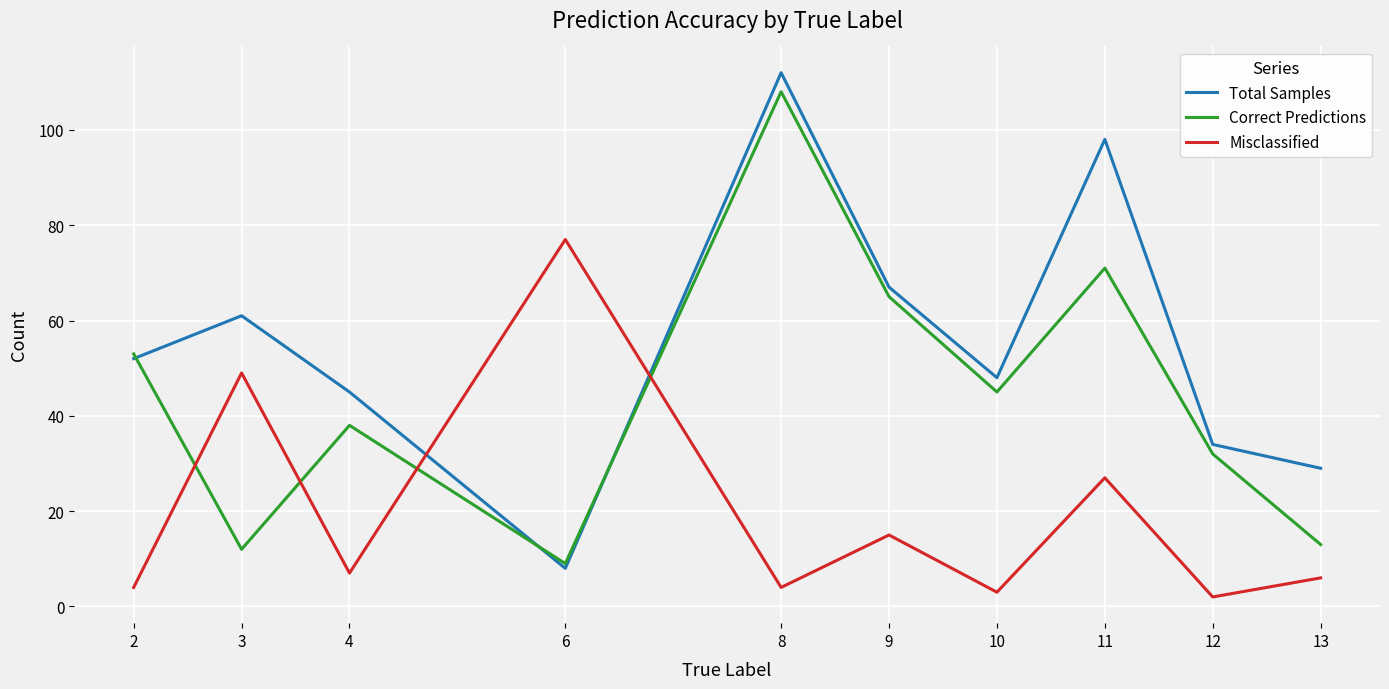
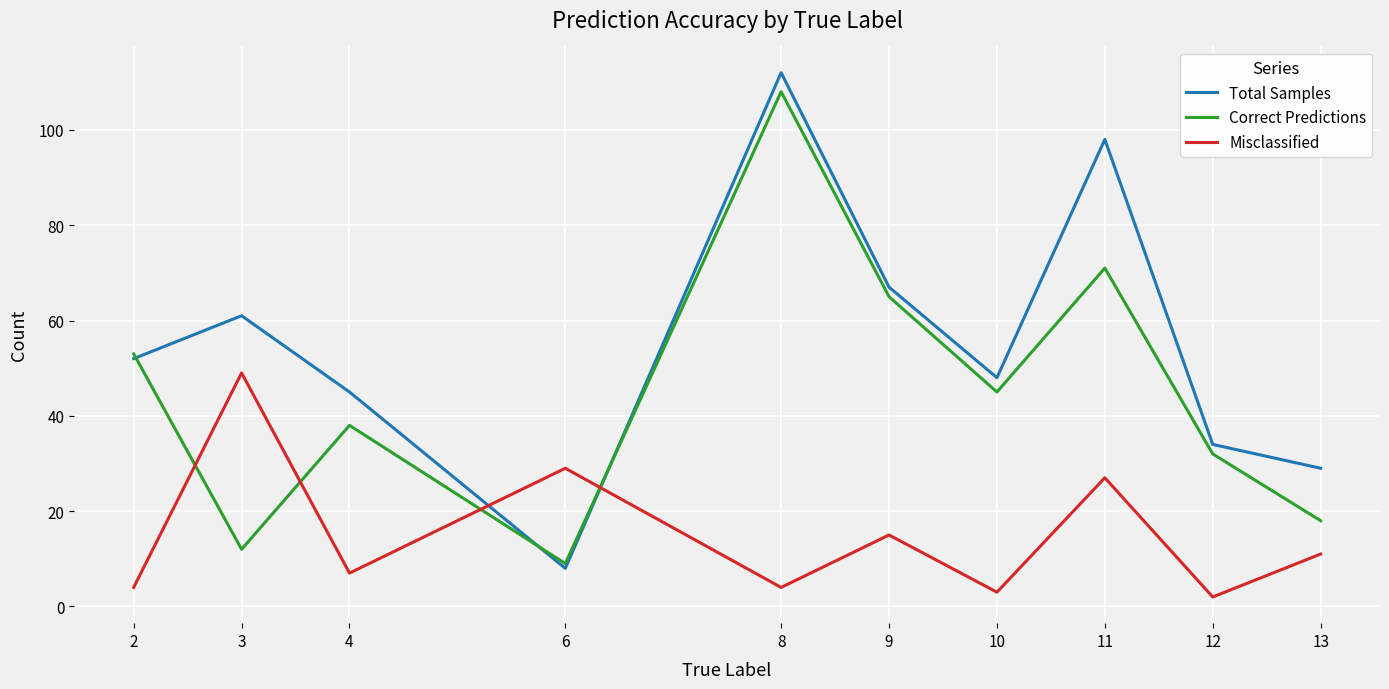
Misclassified, 6: 77 -> 29
Correct Predictions, 13: 13 -> 18
Misclassified, 13: 6 -> 11
